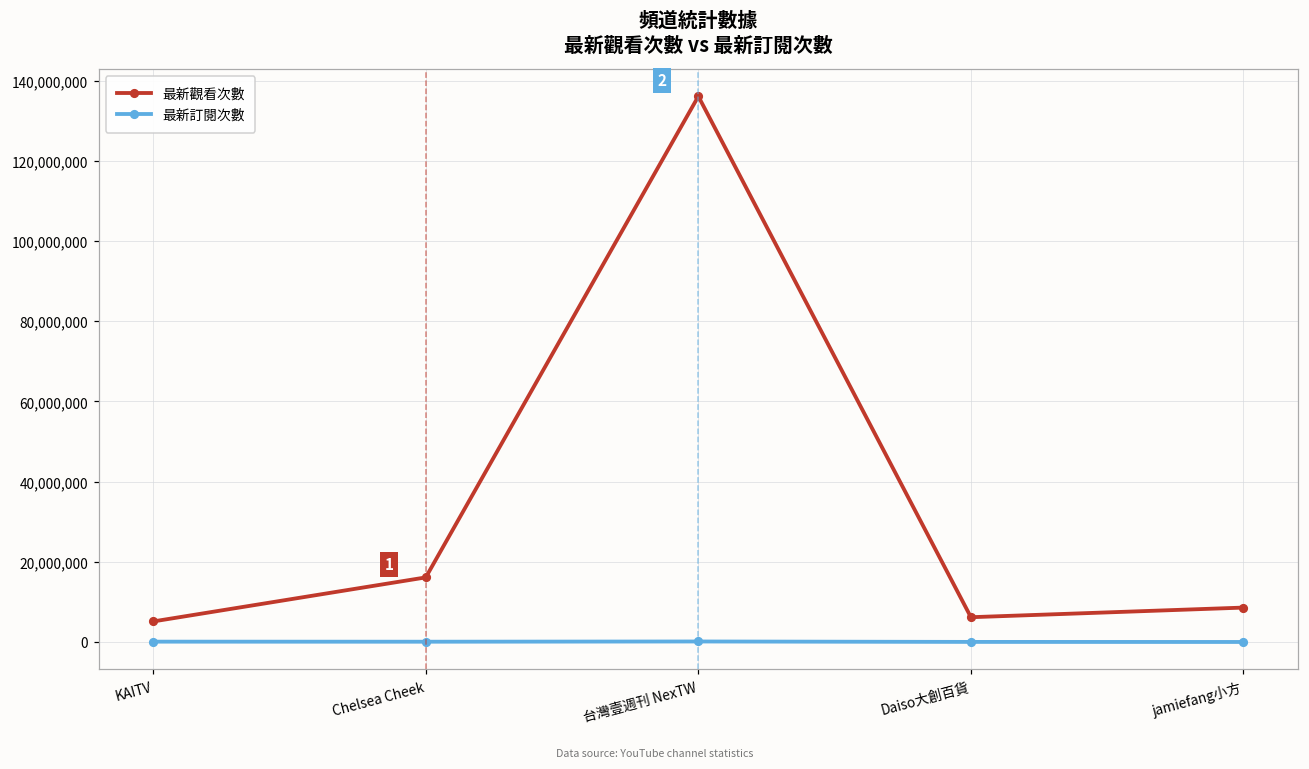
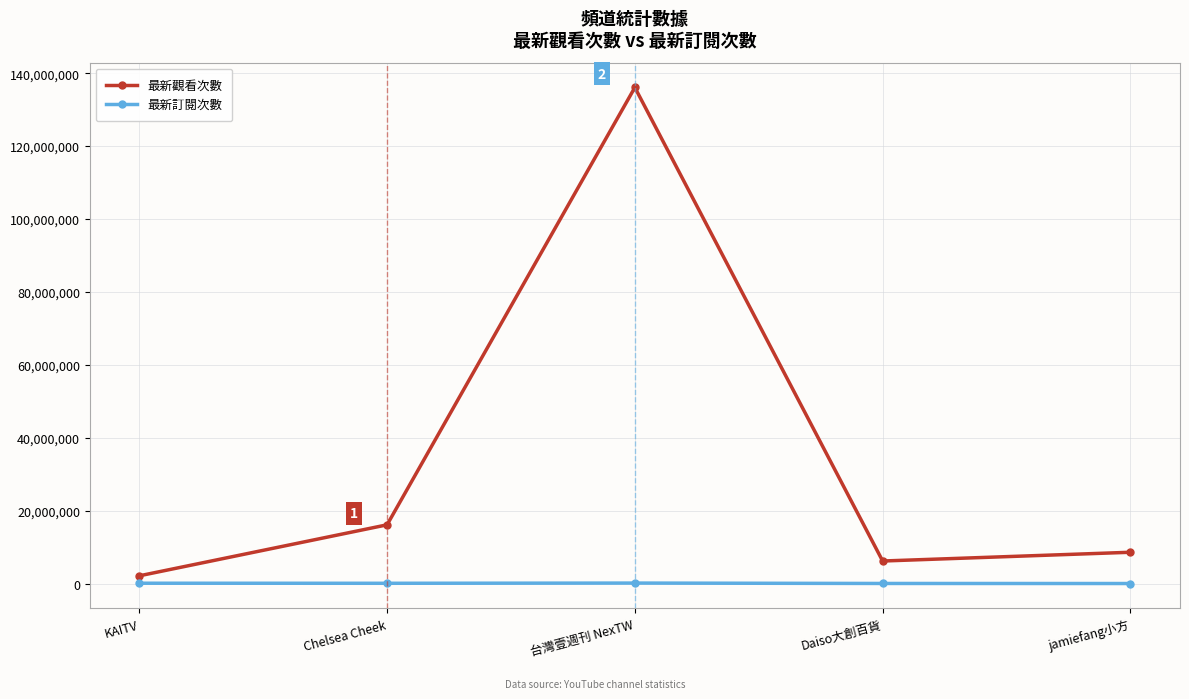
最新觀看次數, KAITV: 5,000,000 -> 2,000,000
